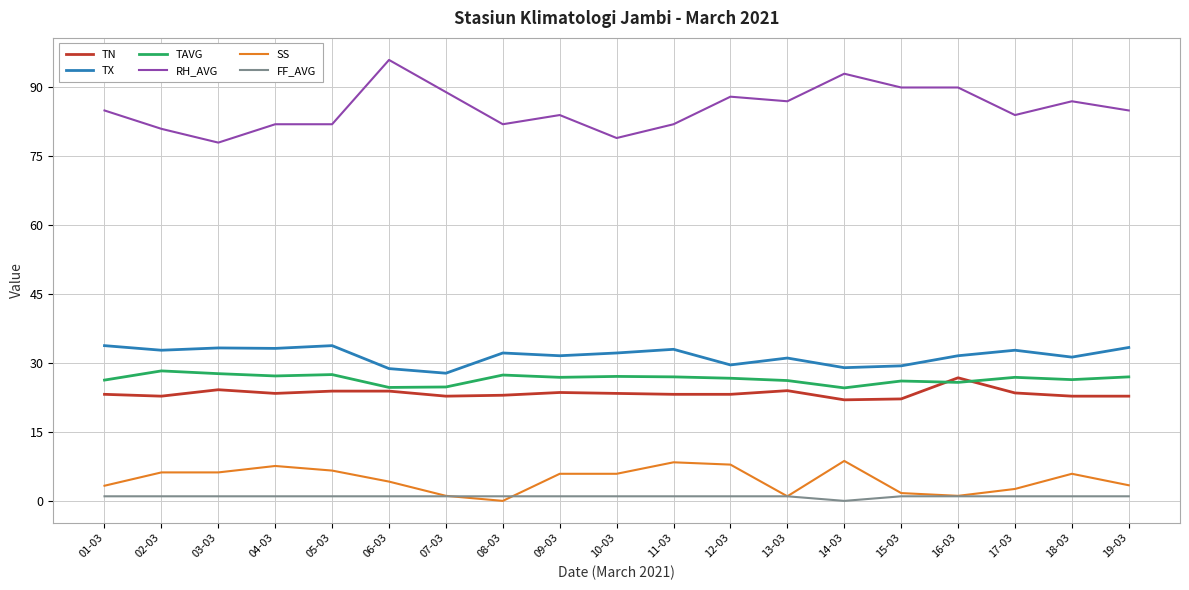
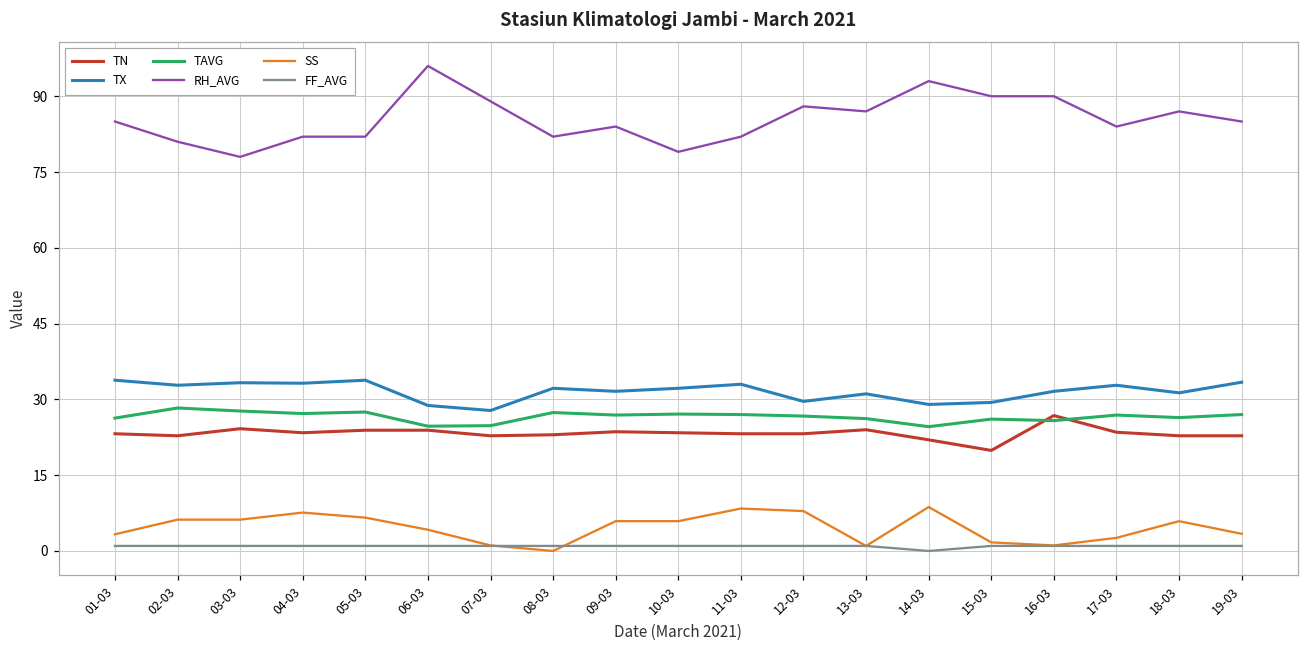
TN, 15-03: 22 -> 20
